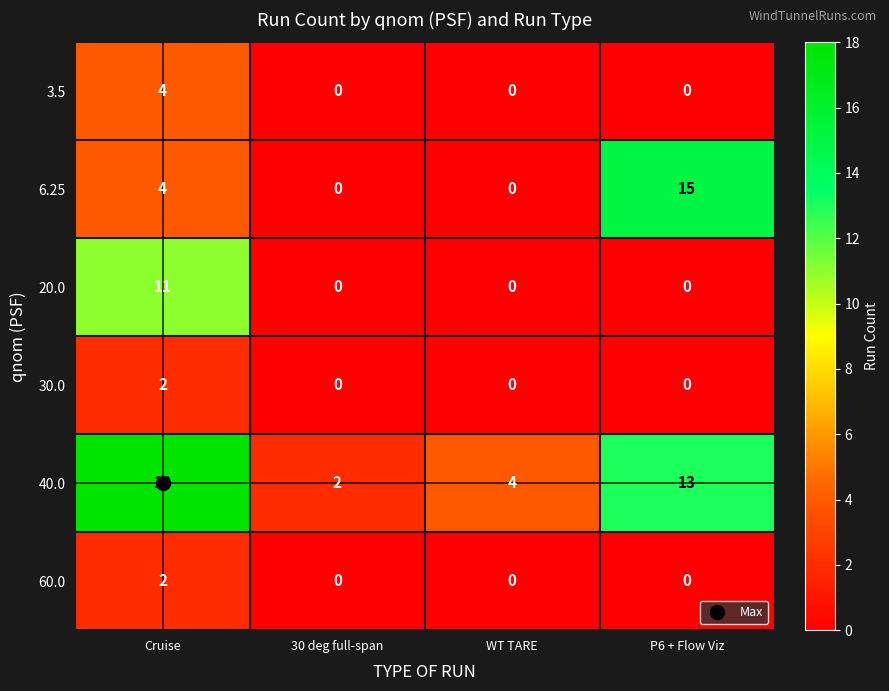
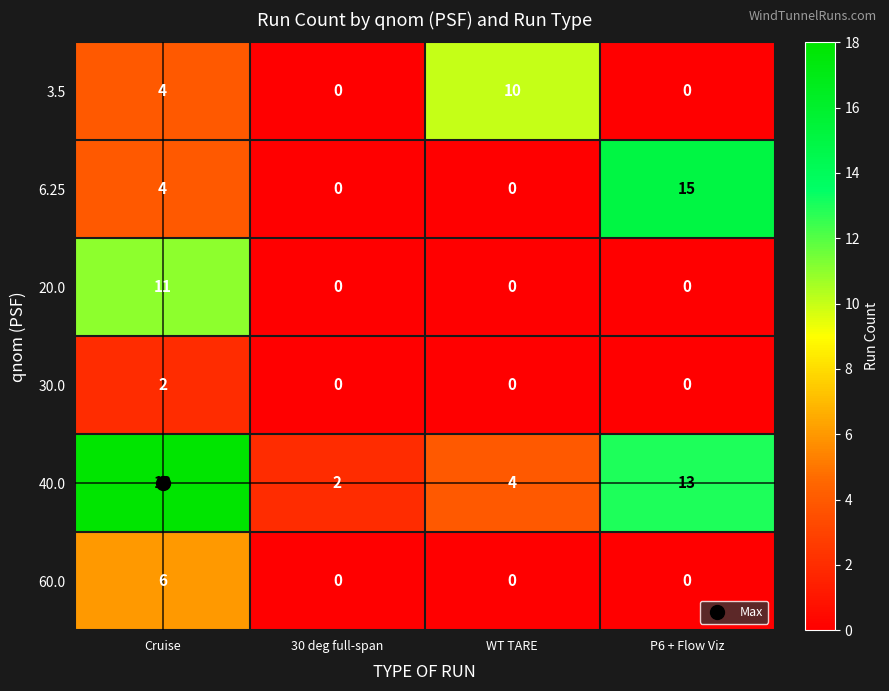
3.5, WT TARE: 0 -> 10
60.0, Cruise: 2 -> 6
